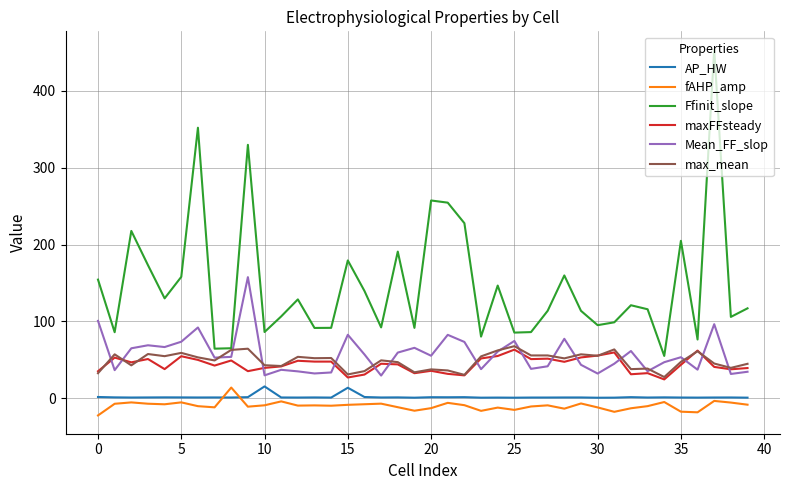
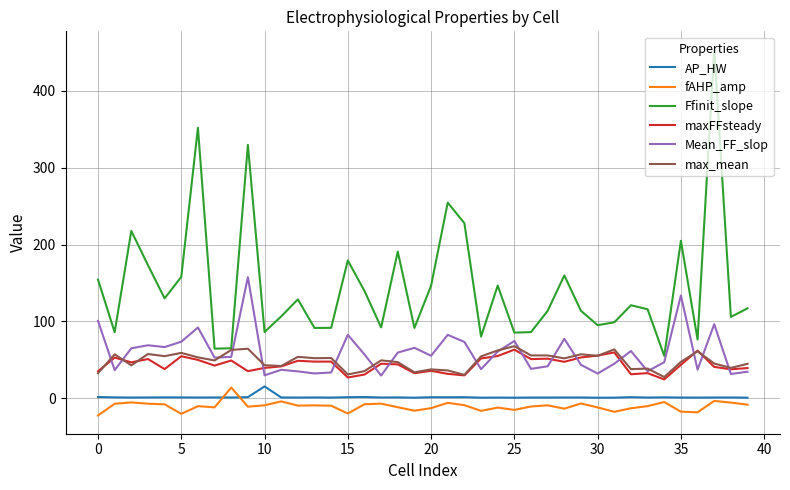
fAHP_amp, 5: -10 -> -20
AP_HW, 15: 10 -> 0
fAHP_amp, 15: -10 -> -20
Ffinit_slope, 20: 260 -> 150
Mean_FF_slop, 35: 50 -> 130
